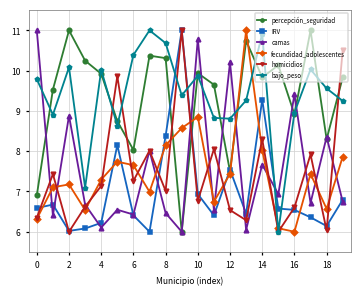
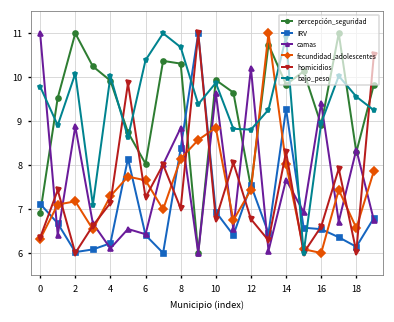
IRV, 0: 6.6 -> 7.1
camas, 8: 6.5 -> 8.8
camas, 10: 10.8 -> 9.6
homicidios, 12: 6.5 -> 6.8
